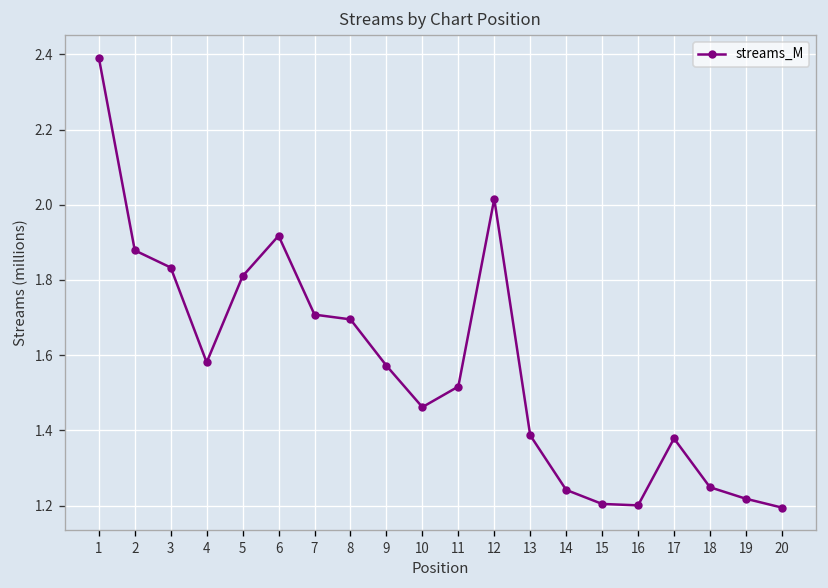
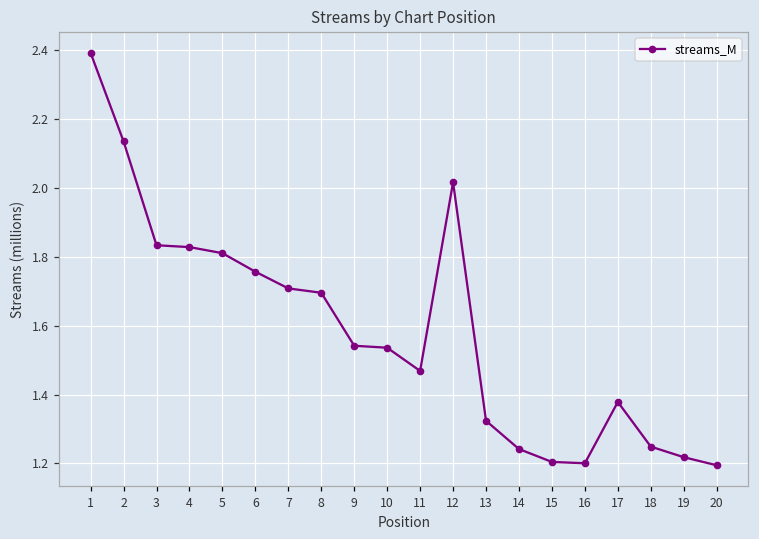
2: 1.88 -> 2.13
4: 1.58 -> 1.83
6: 1.92 -> 1.76
9: 1.57 -> 1.54
10: 1.46 -> 1.54
11: 1.52 -> 1.47
13: 1.39 -> 1.32
